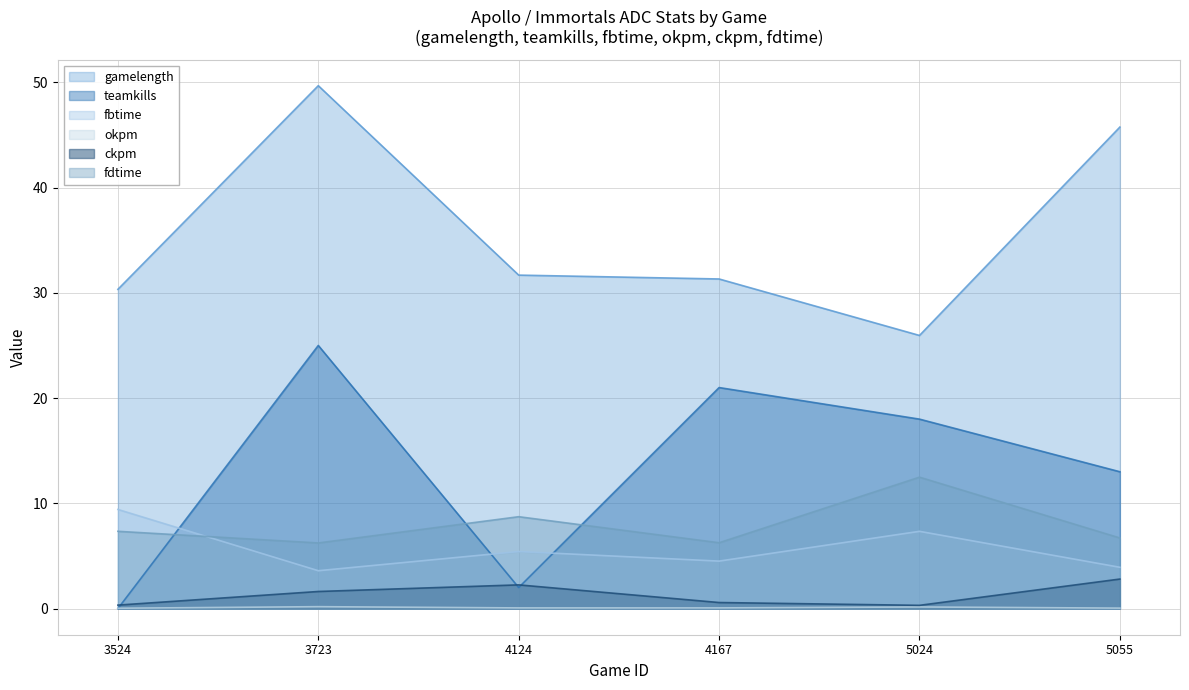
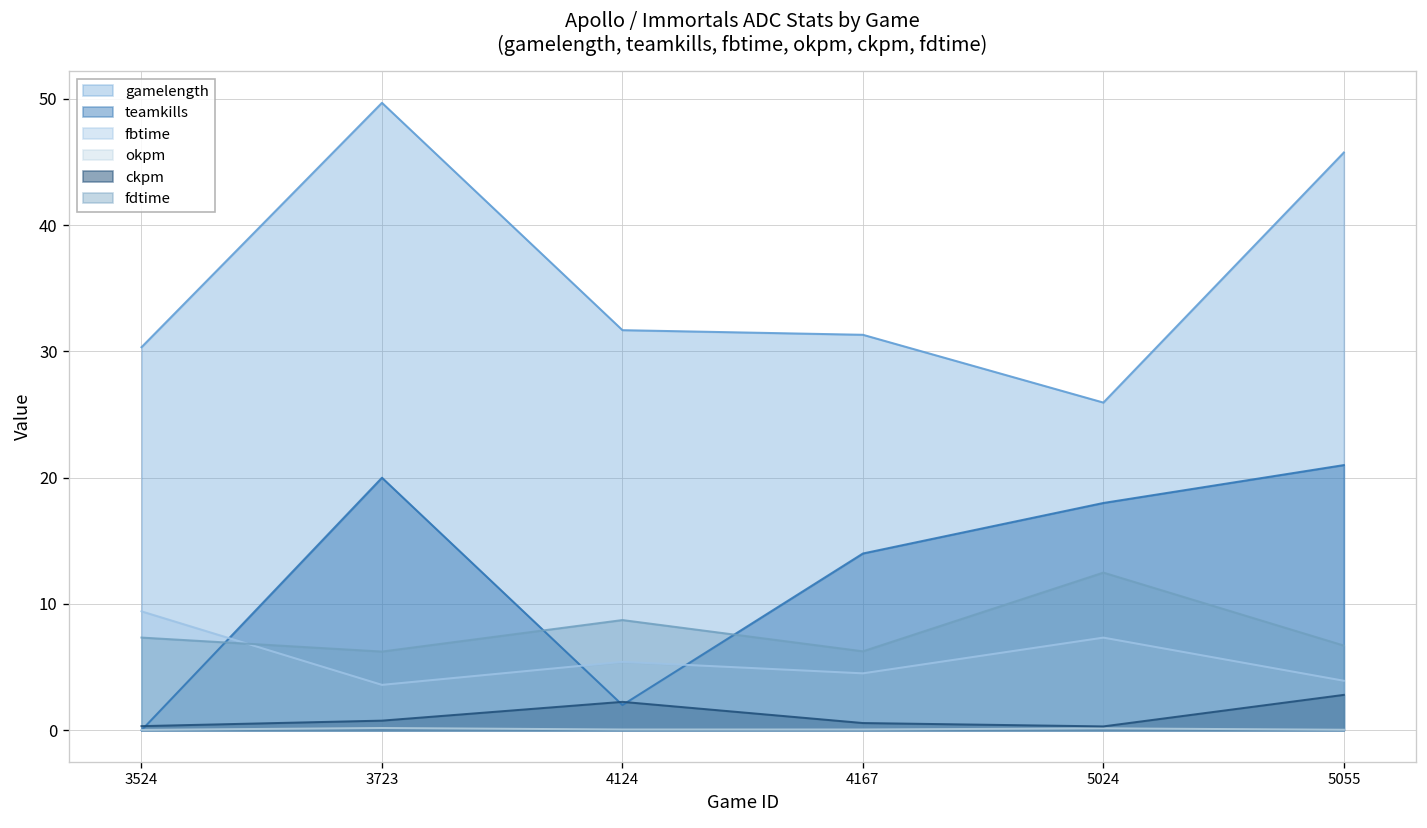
teamkills, 3723: 25 -> 20
ckpm, 3723: 1.6 -> 0.8
teamkills, 4167: 21 -> 14
teamkills, 5055: 13 -> 21
